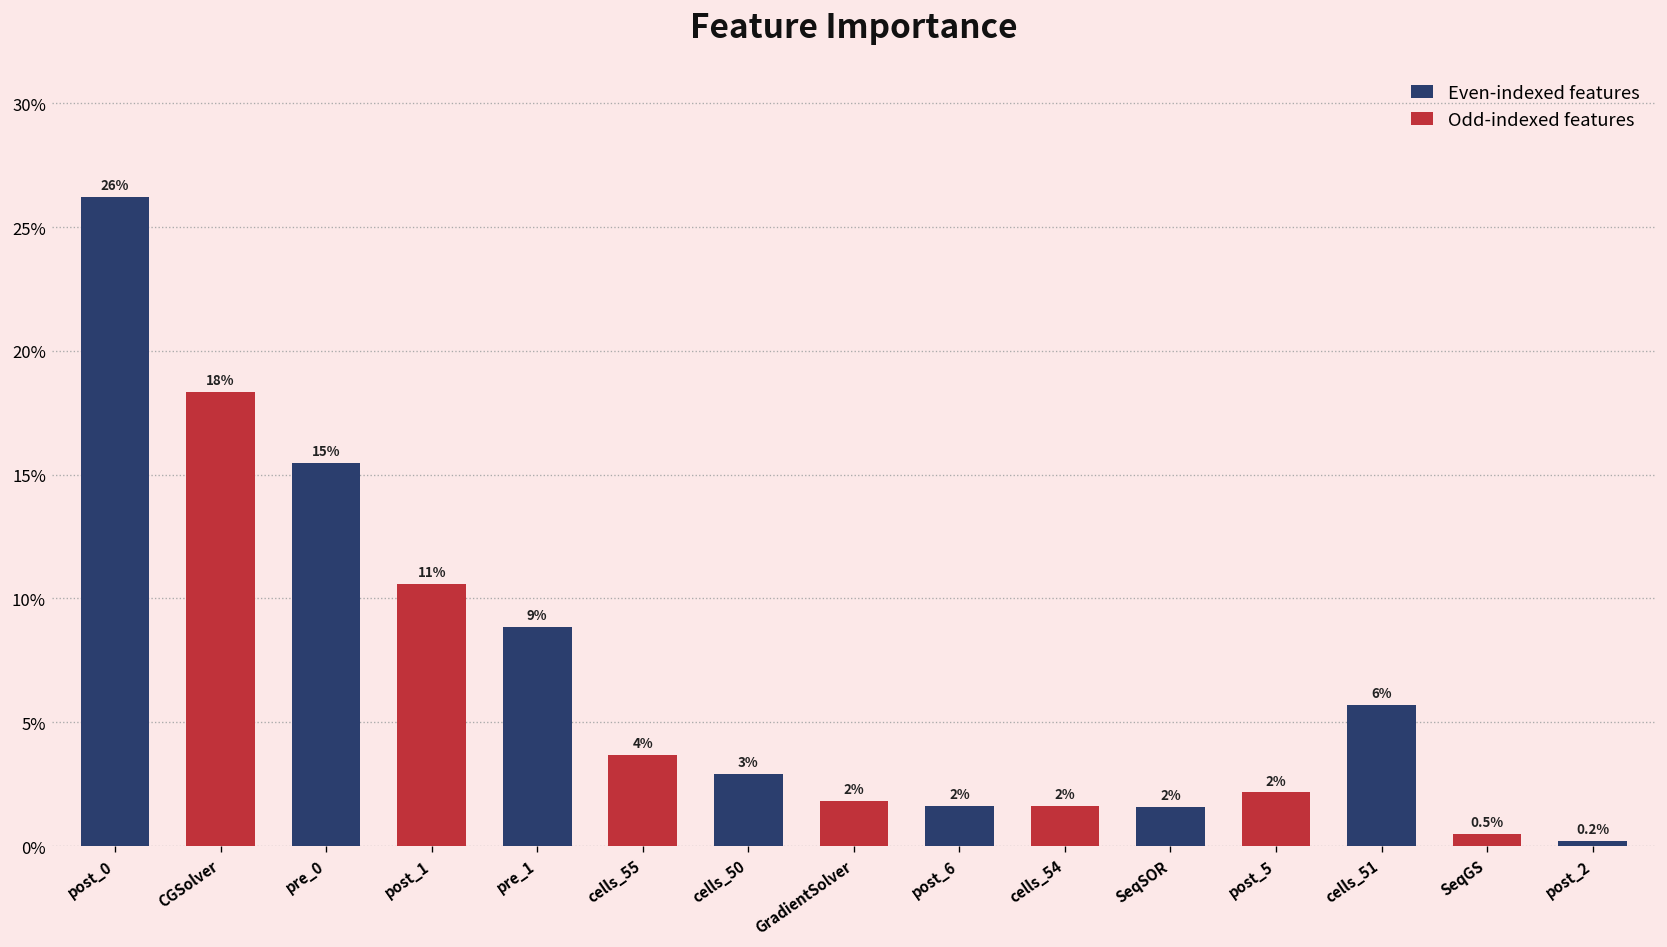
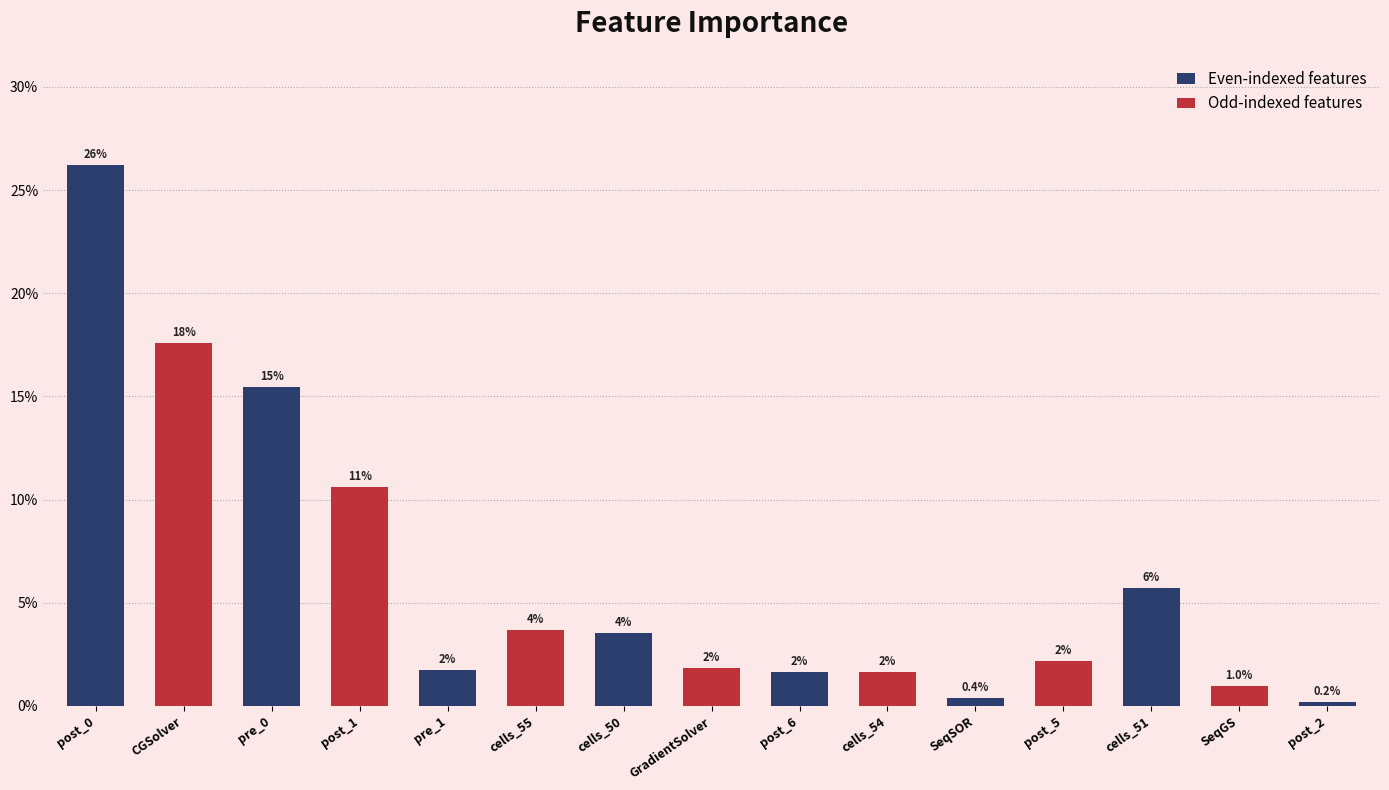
CGSolver: 18.3% -> 17.6%
pre_1: 9% -> 2%
cells_50: 3% -> 4%
SeqSOR: 2% -> 0.4%
SeqGS: 0.5% -> 1.0%
